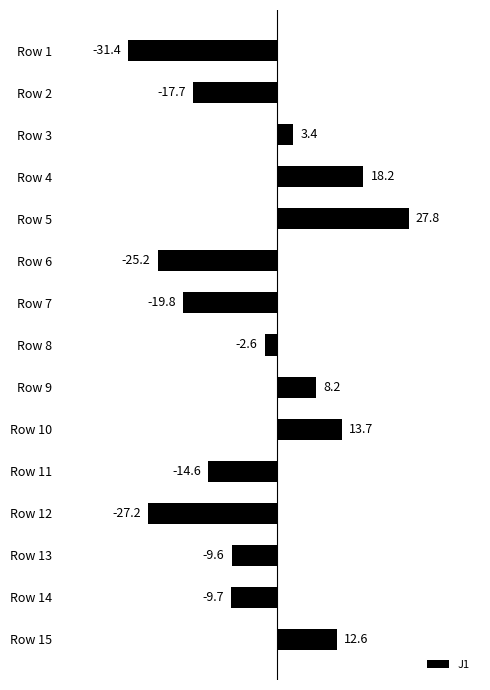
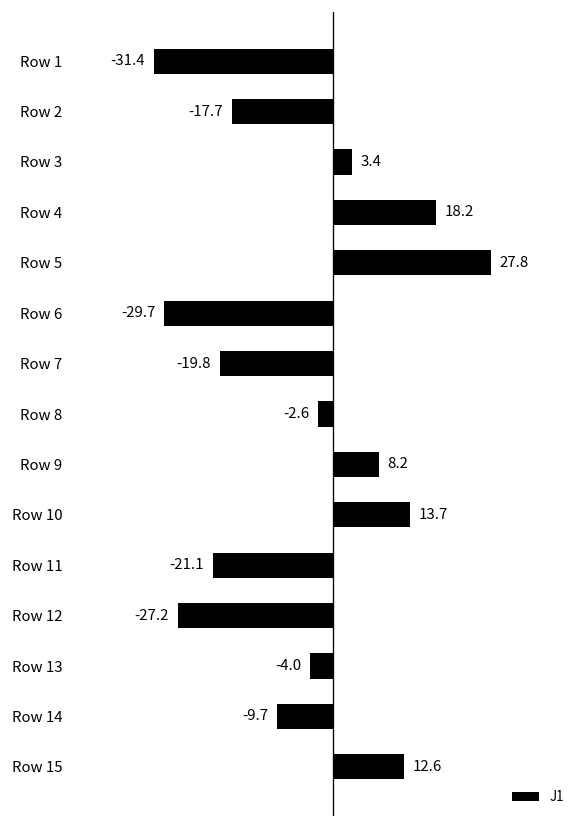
Row 6: -25.2 -> -29.7
Row 11: -14.6 -> -21.1
Row 13: -9.6 -> -4.0
